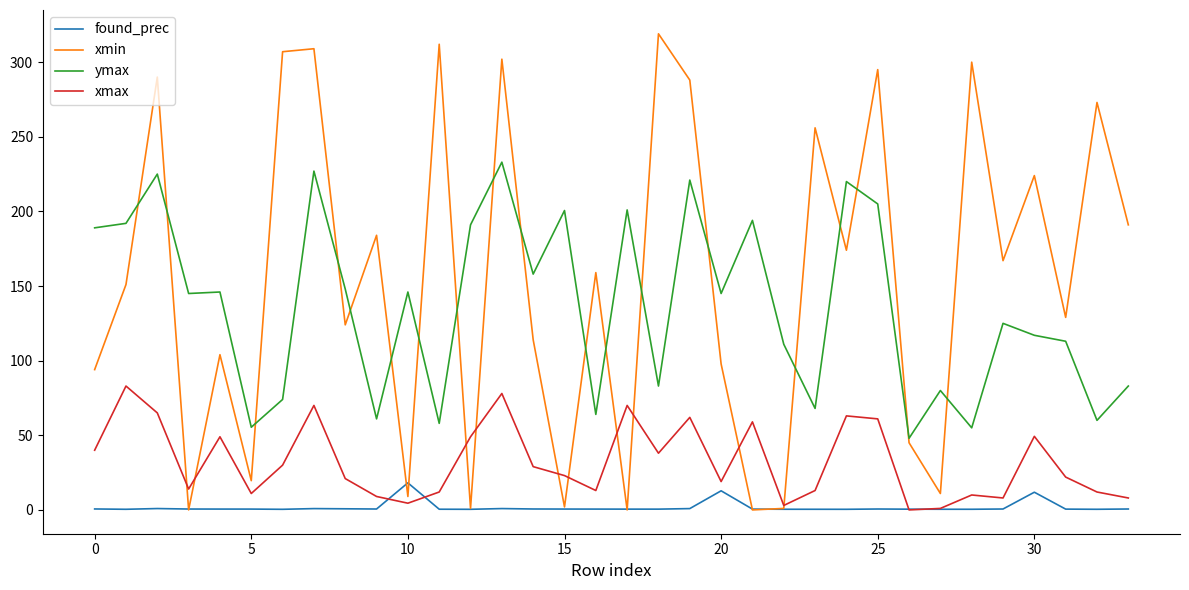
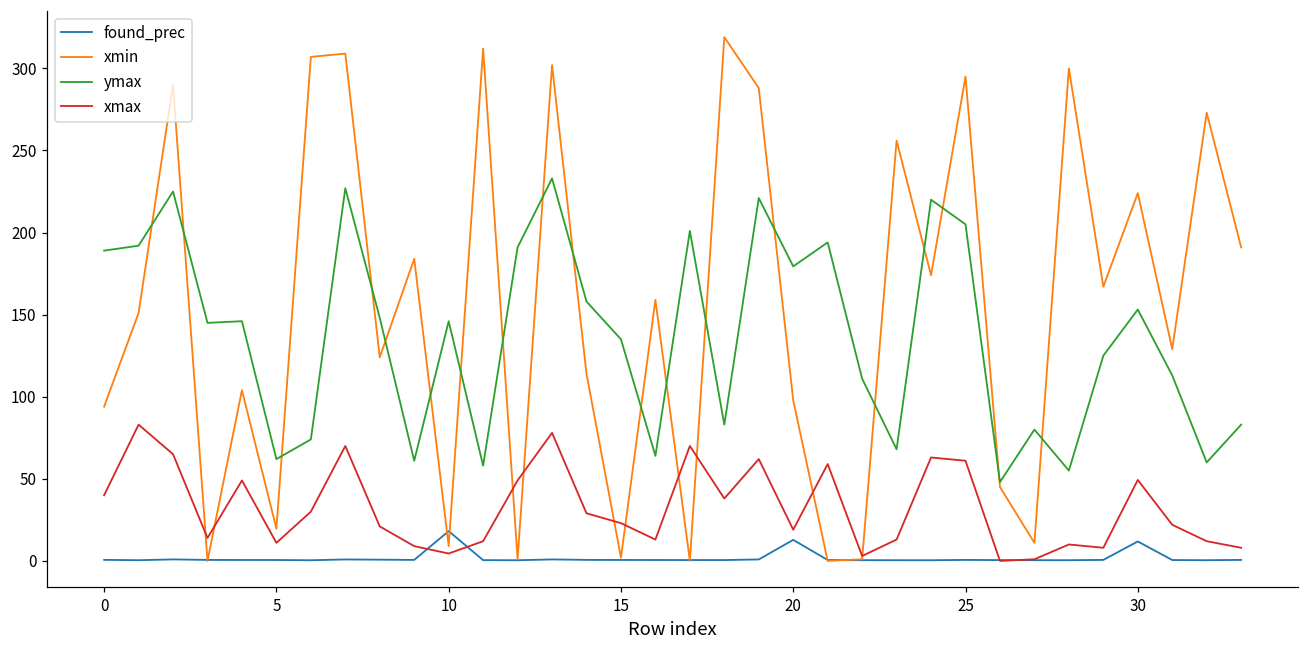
ymax, 5: 55 -> 62
ymax, 15: 201 -> 135
ymax, 20: 145 -> 179
ymax, 30: 117 -> 153
